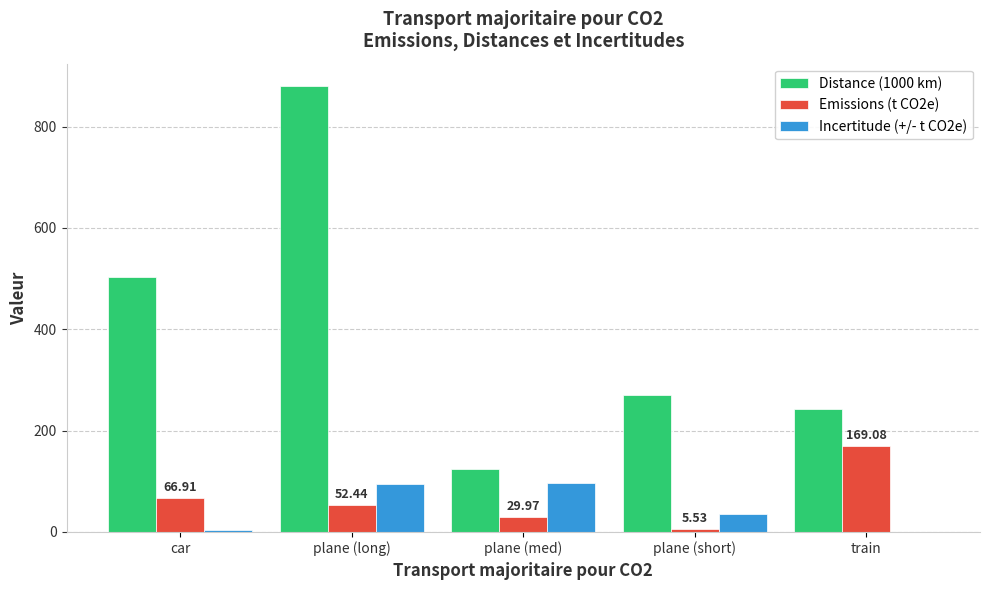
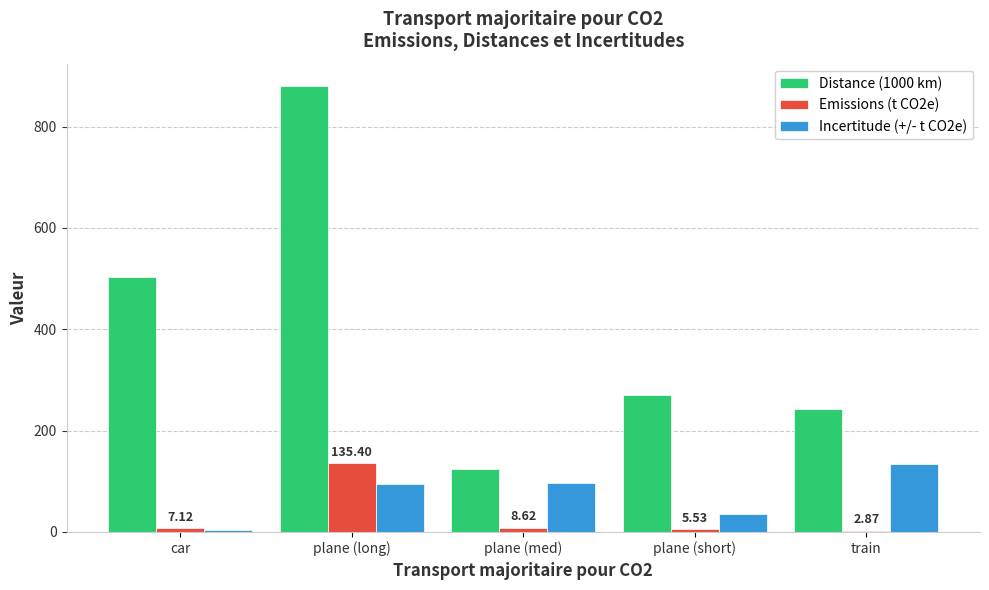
Emissions (t CO2e), car: 66.91 -> 7.12
Emissions (t CO2e), plane (long): 52.44 -> 135.40
Emissions (t CO2e), plane (med): 29.97 -> 8.62
Emissions (t CO2e), train: 169.08 -> 2.87
Incertitude (+/- t CO2e), train: 0 -> 130
